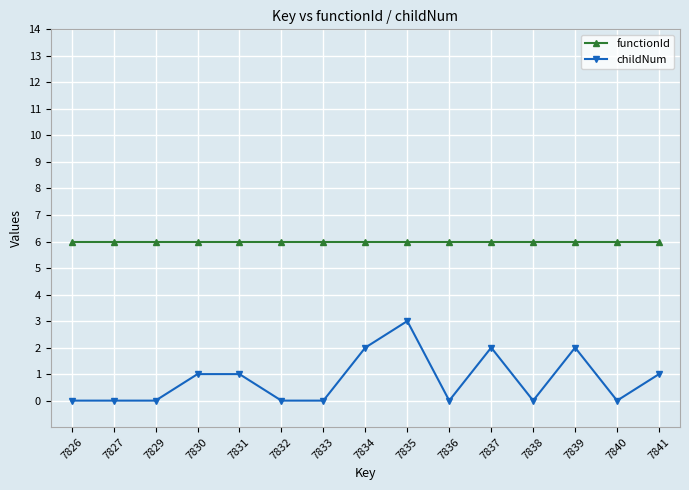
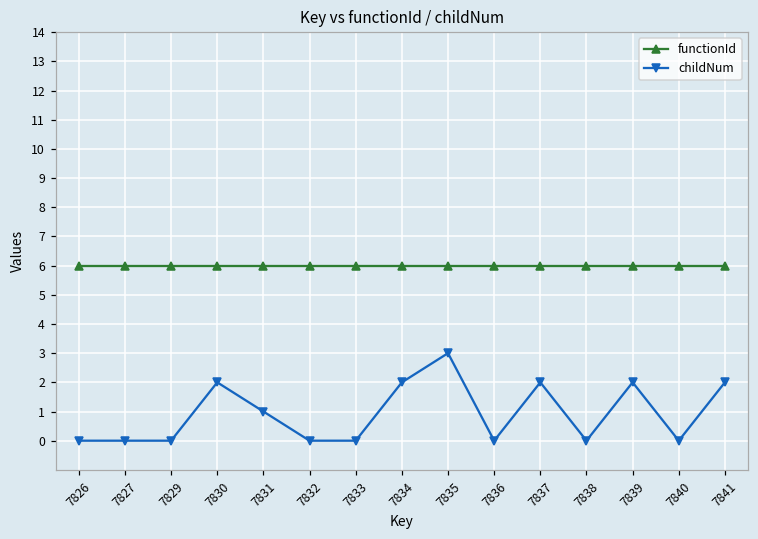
childNum, 7830: 1 -> 2
childNum, 7841: 1 -> 2
